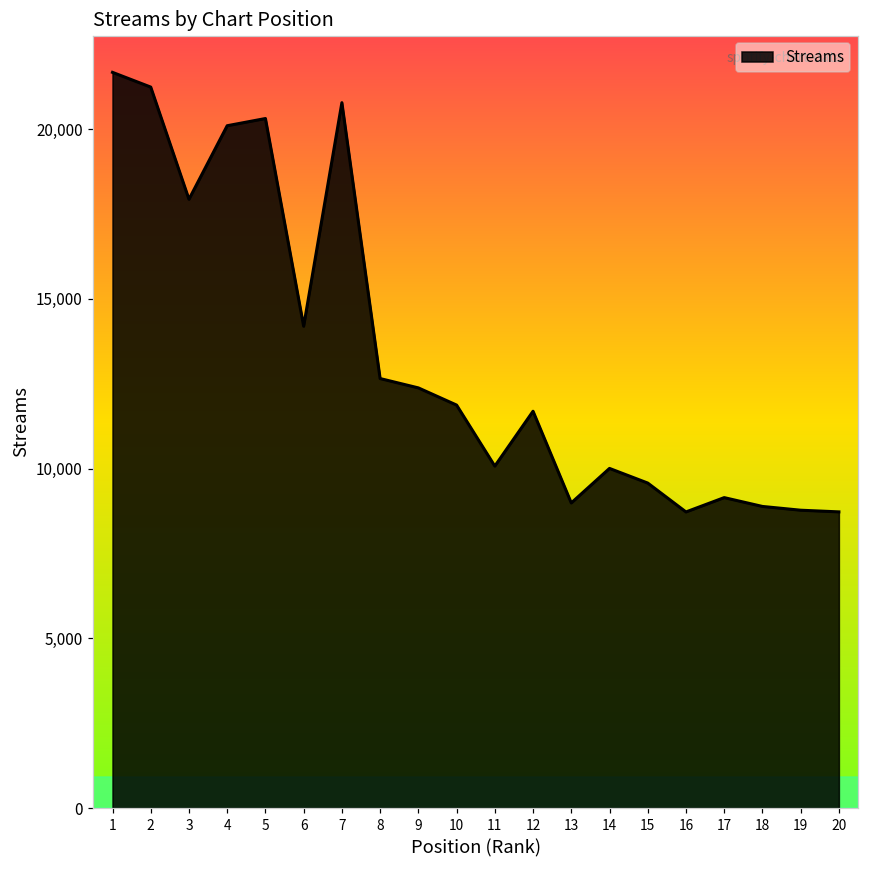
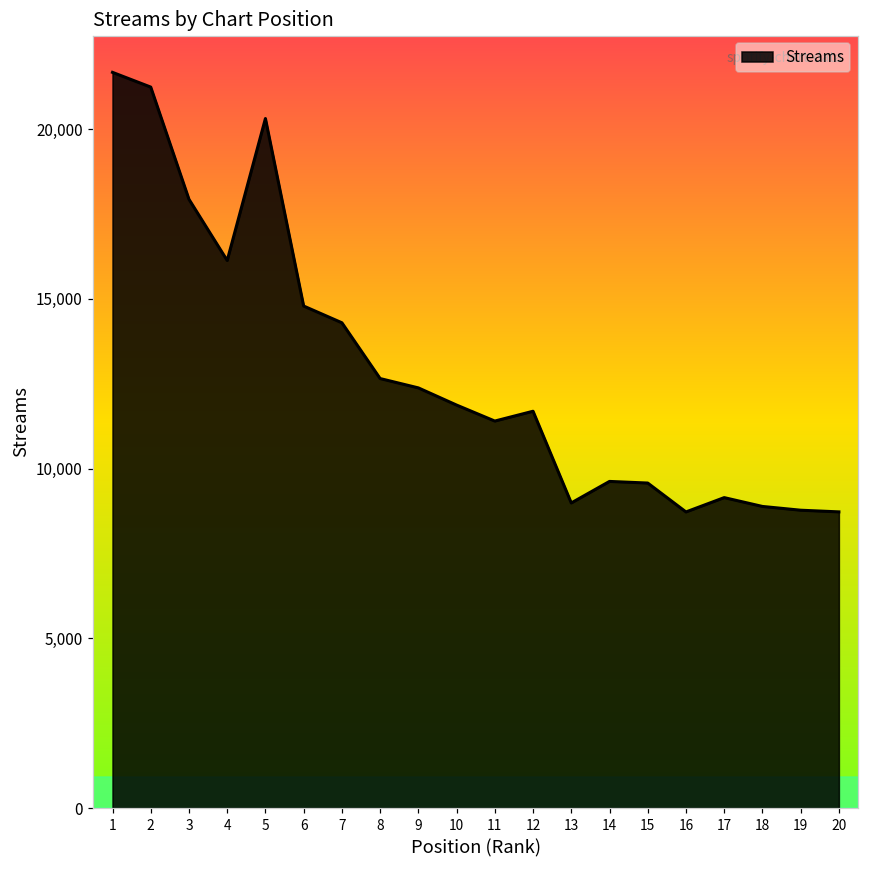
Streams, 4: 20,100 -> 16,100
Streams, 6: 14,200 -> 14,800
Streams, 7: 20,800 -> 14,300
Streams, 11: 10,100 -> 11,400
Streams, 14: 10,000 -> 9,600
